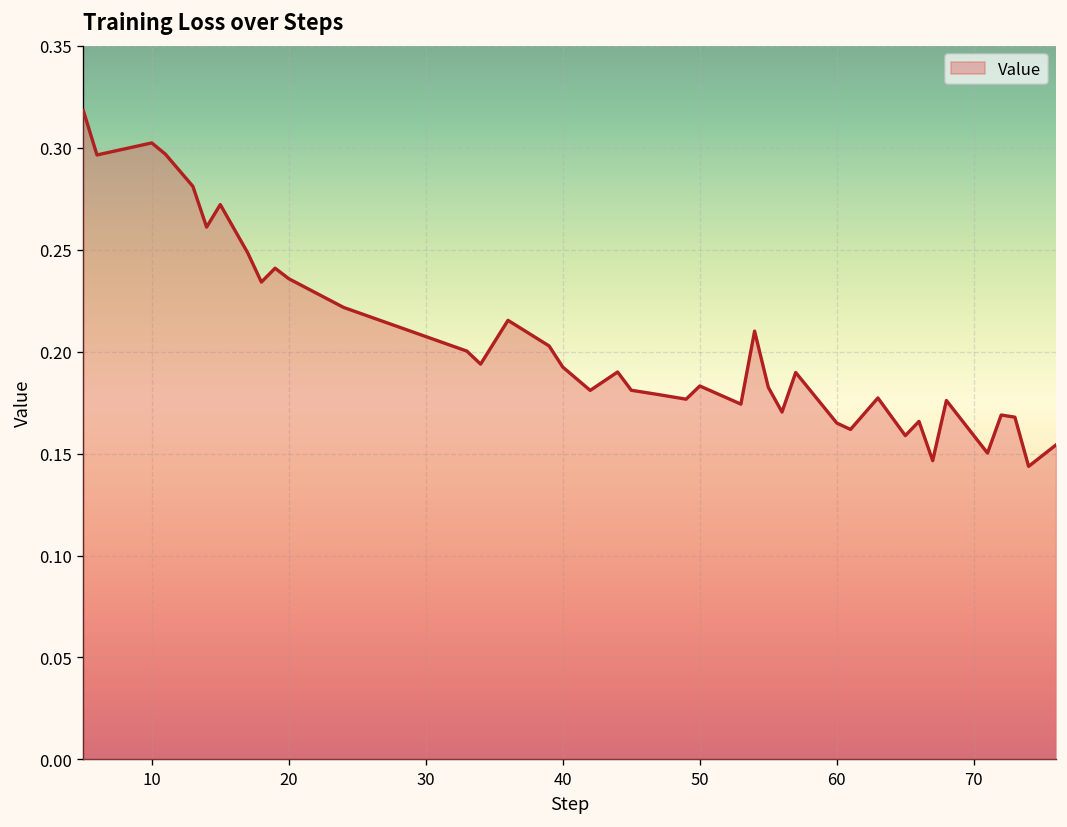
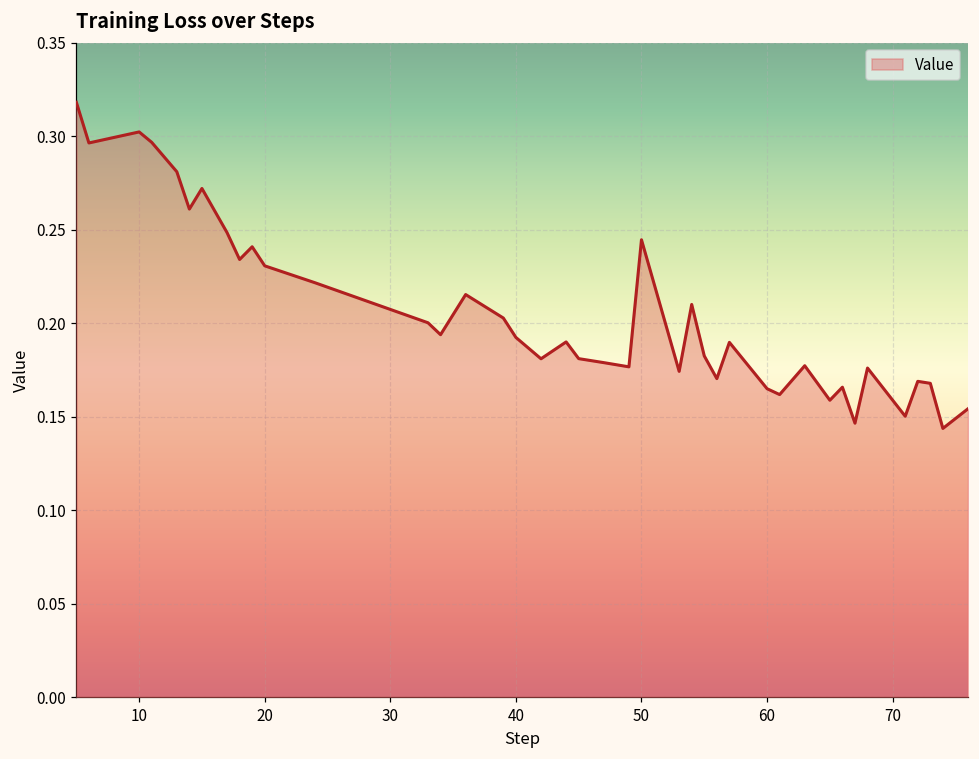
20: 0.236 -> 0.231
50: 0.183 -> 0.245
